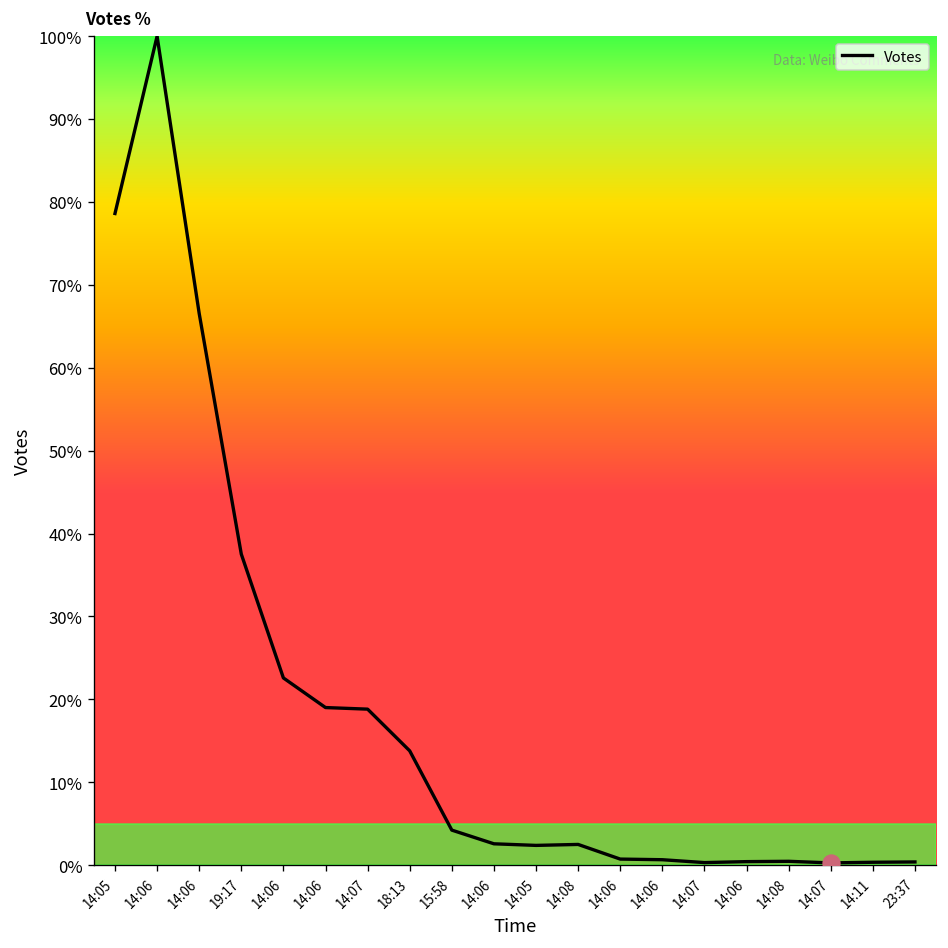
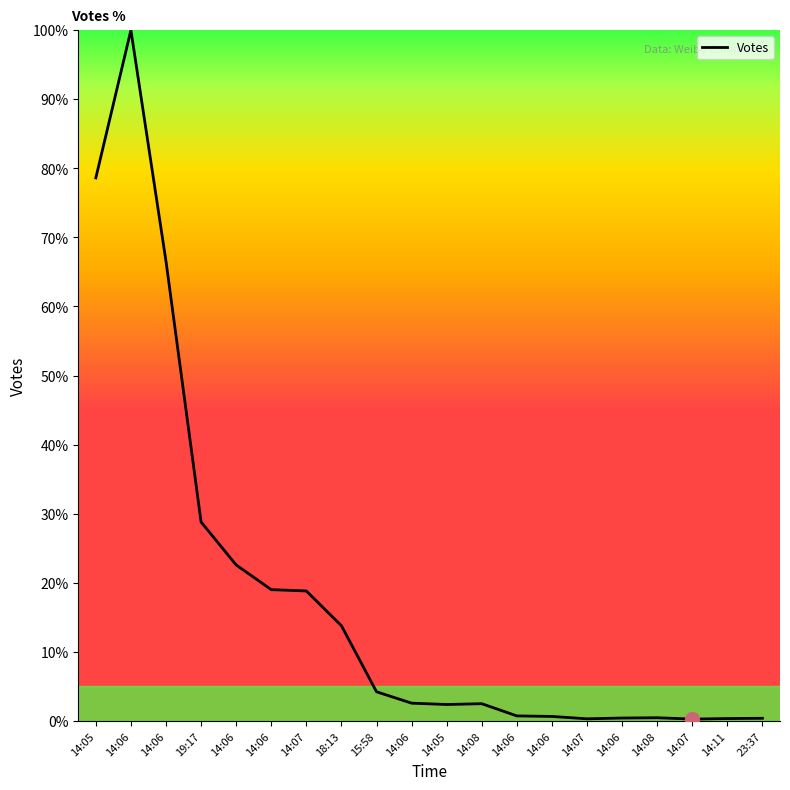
Votes, 19:17: 38% -> 29%
